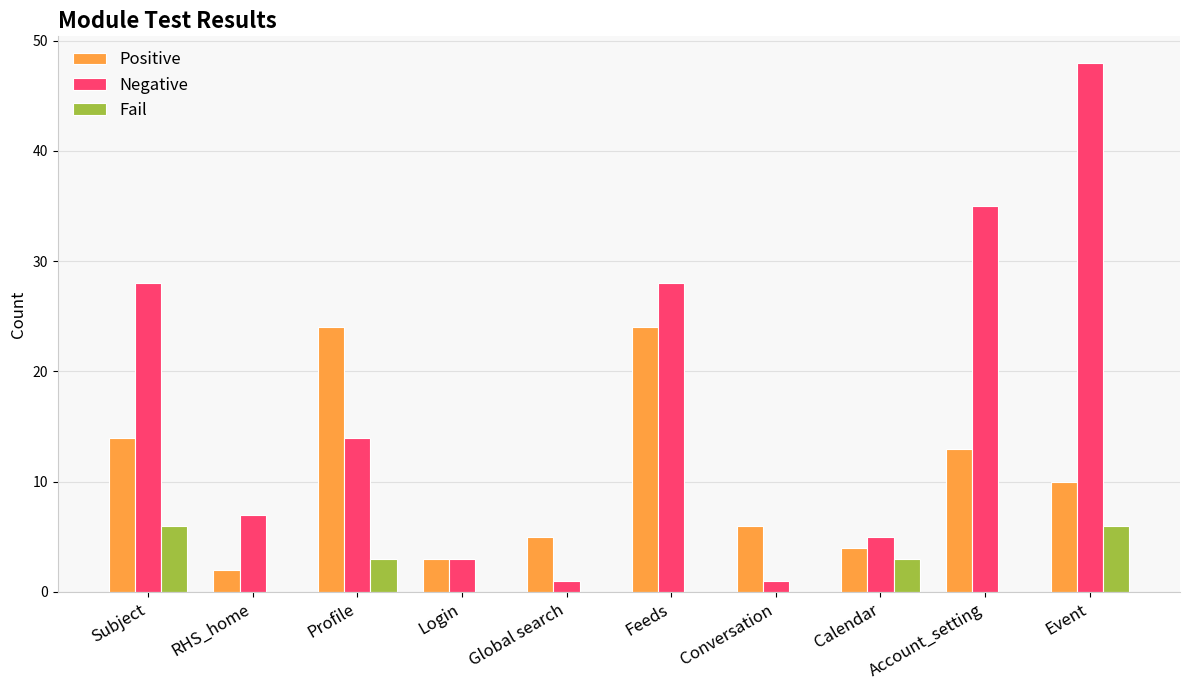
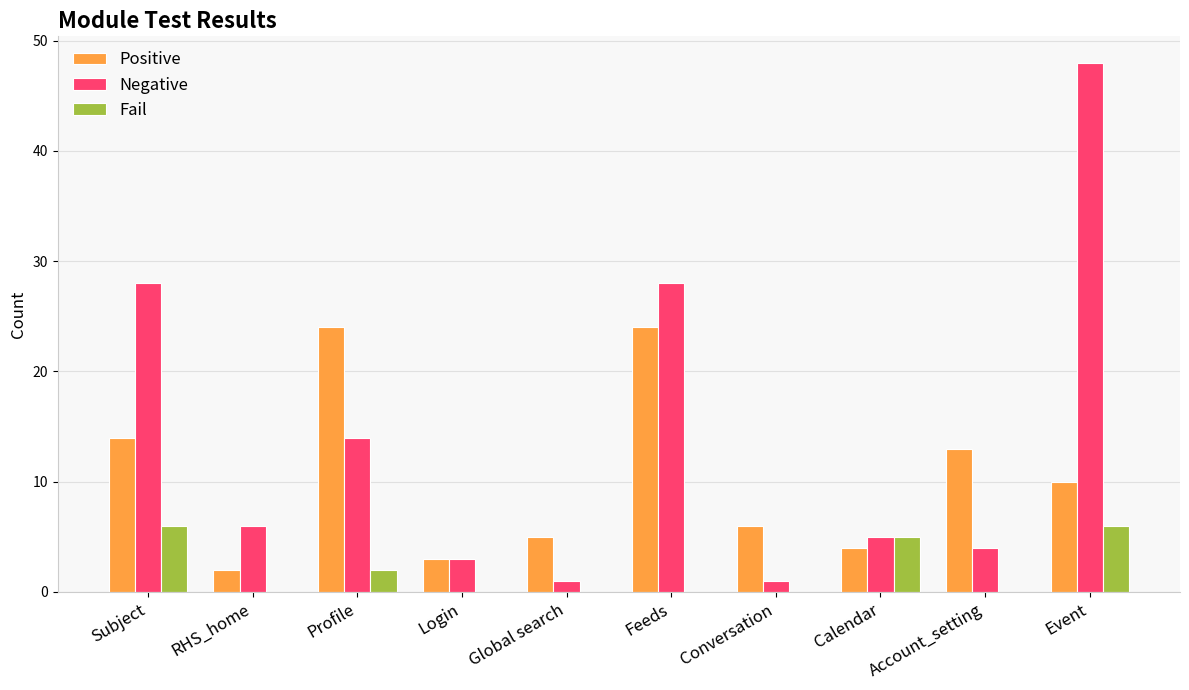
Negative, RHS_home: 7 -> 6
Fail, Profile: 3 -> 2
Fail, Calendar: 3 -> 5
Negative, Account_setting: 35 -> 4
